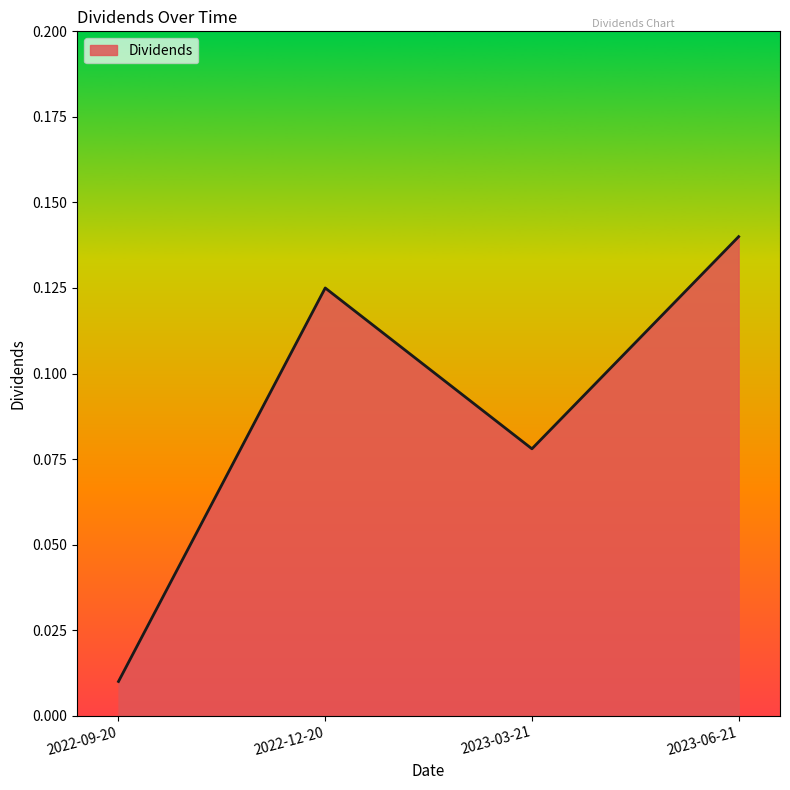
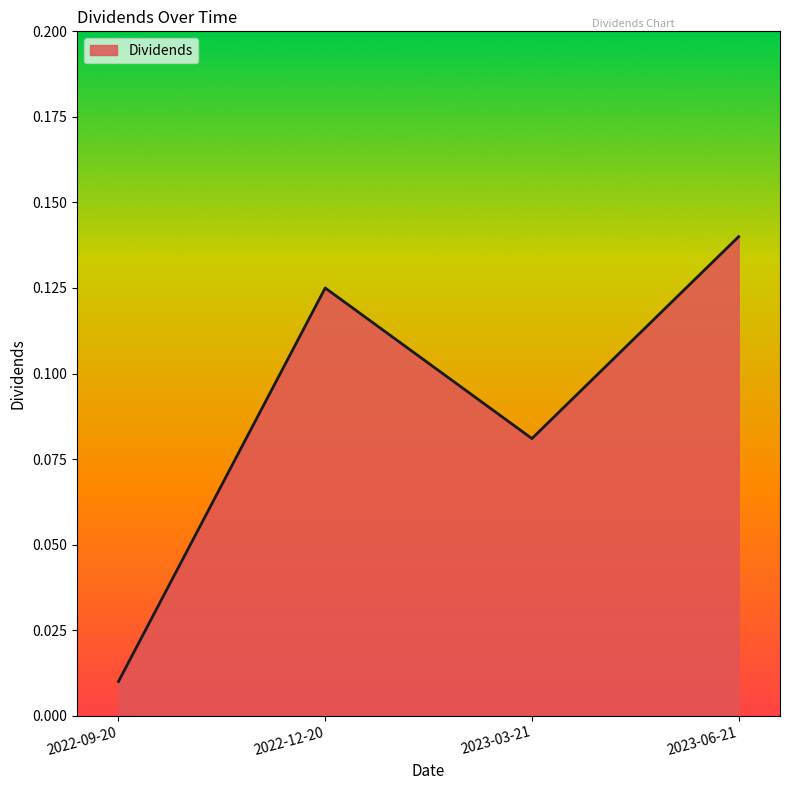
2023-03-21: 0.078 -> 0.081
